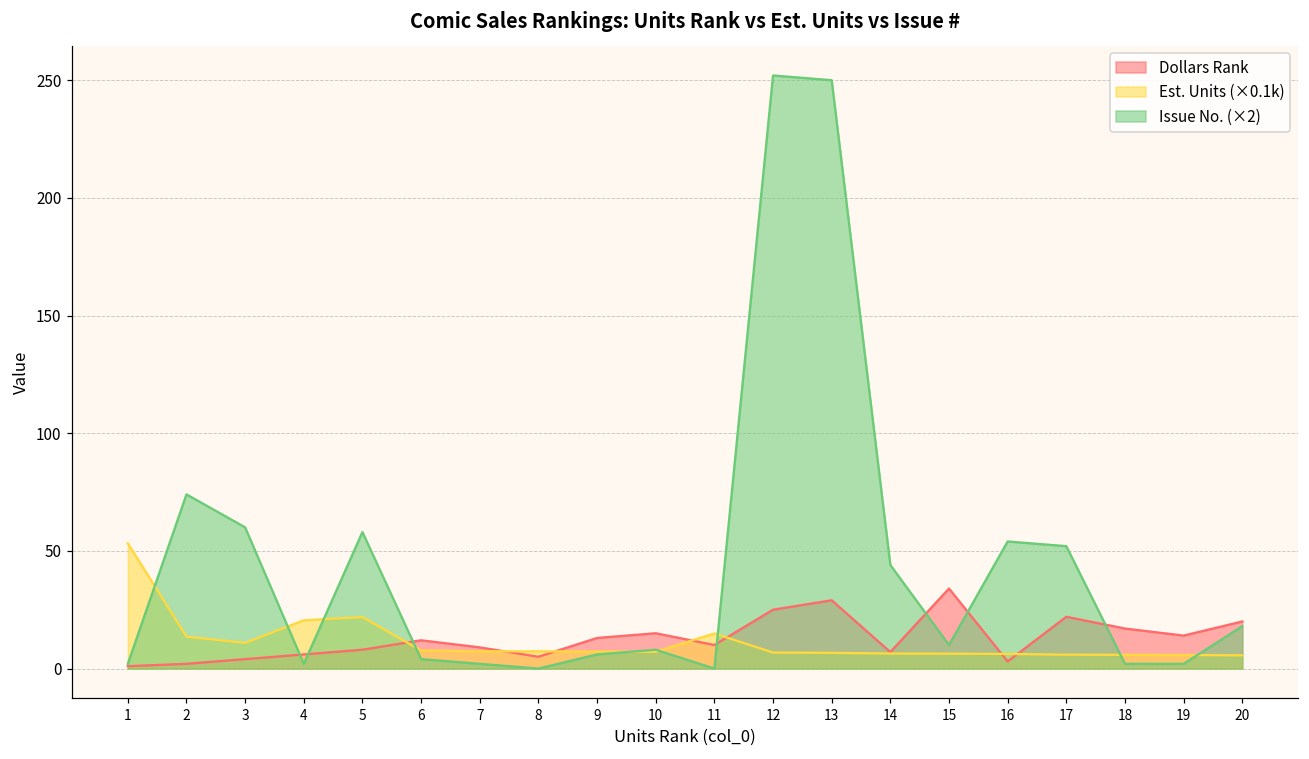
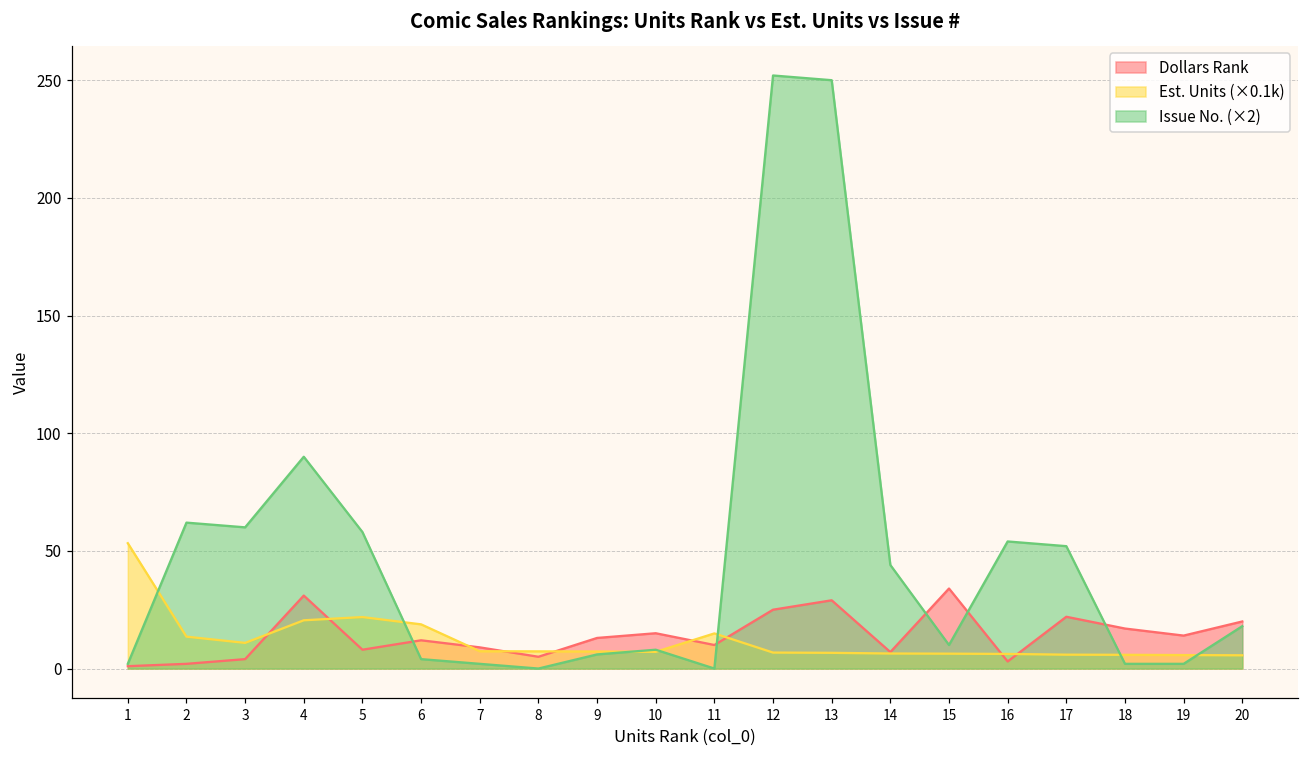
Issue No. (×2), 2: 74 -> 62
Dollars Rank, 4: 6 -> 31
Issue No. (×2), 4: 2 -> 90
Est. Units (×0.1k), 6: 8 -> 19
